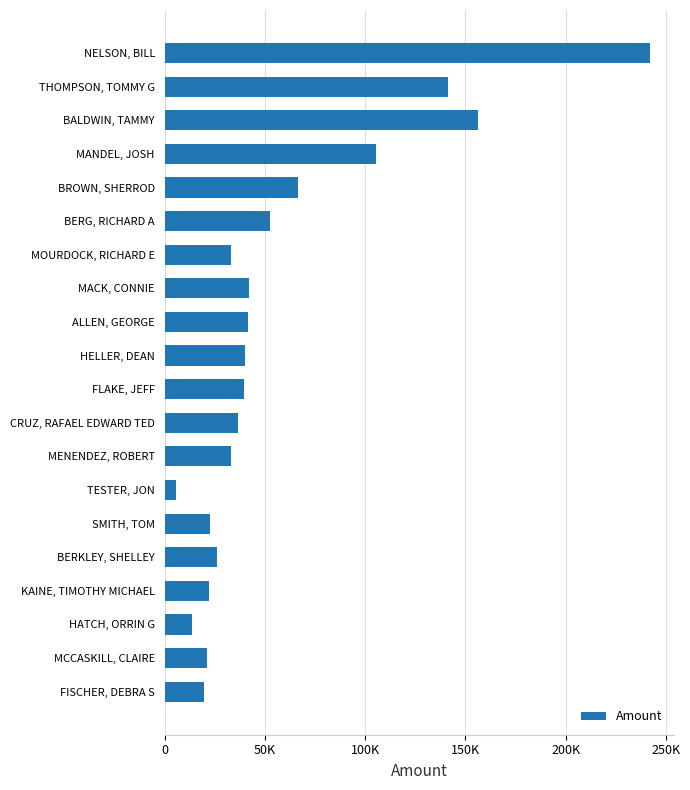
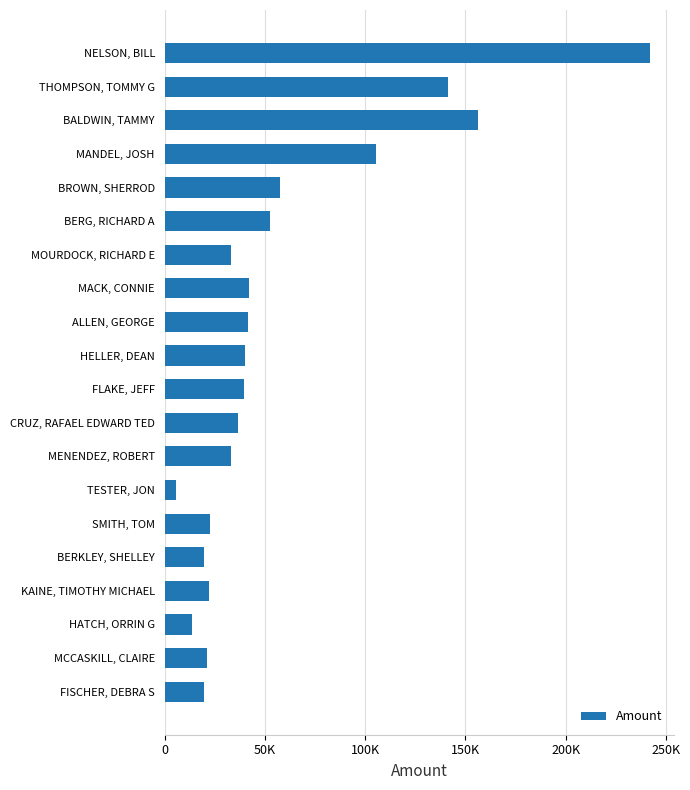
BROWN, SHERROD: 67000 -> 58000
BERKLEY, SHELLEY: 26000 -> 20000
